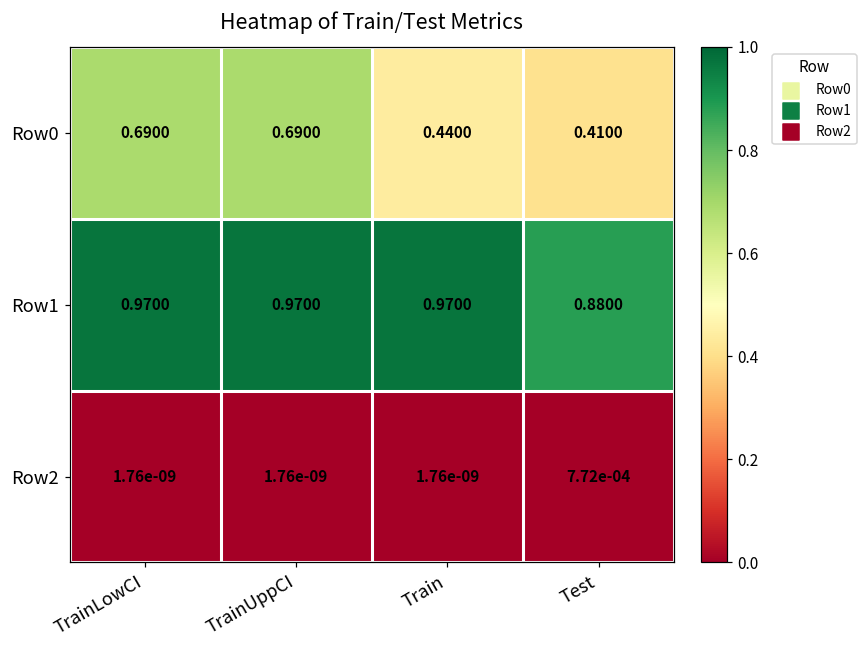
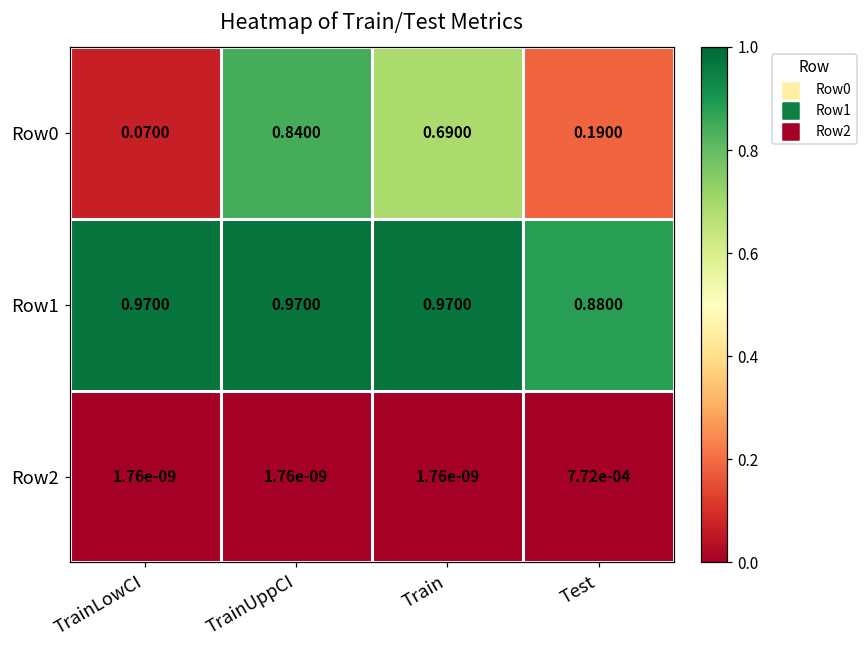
Row0, TrainLowCI: 0.6900 -> 0.0700
Row0, TrainUppCI: 0.6900 -> 0.8400
Row0, Train: 0.4400 -> 0.6900
Row0, Test: 0.4100 -> 0.1900
